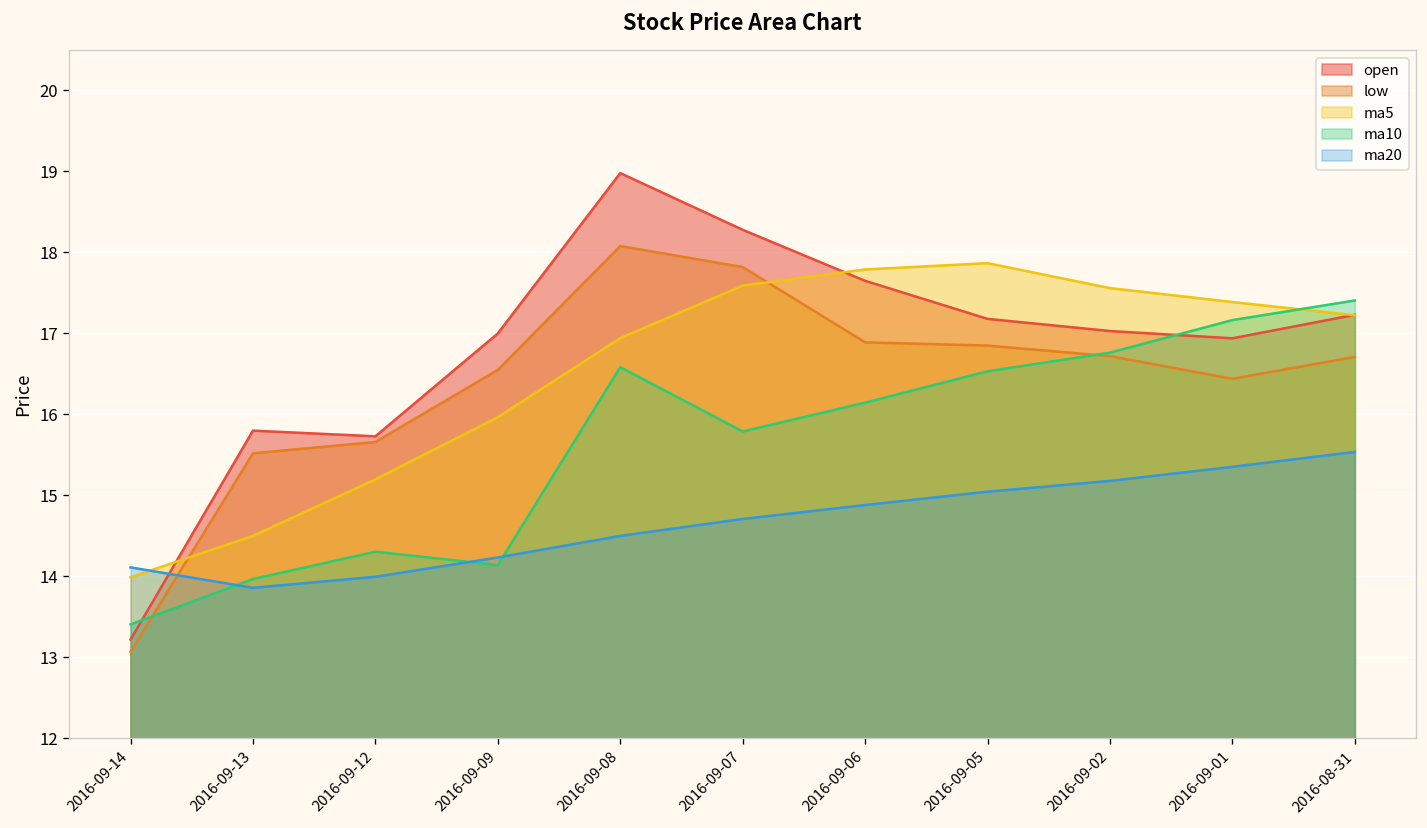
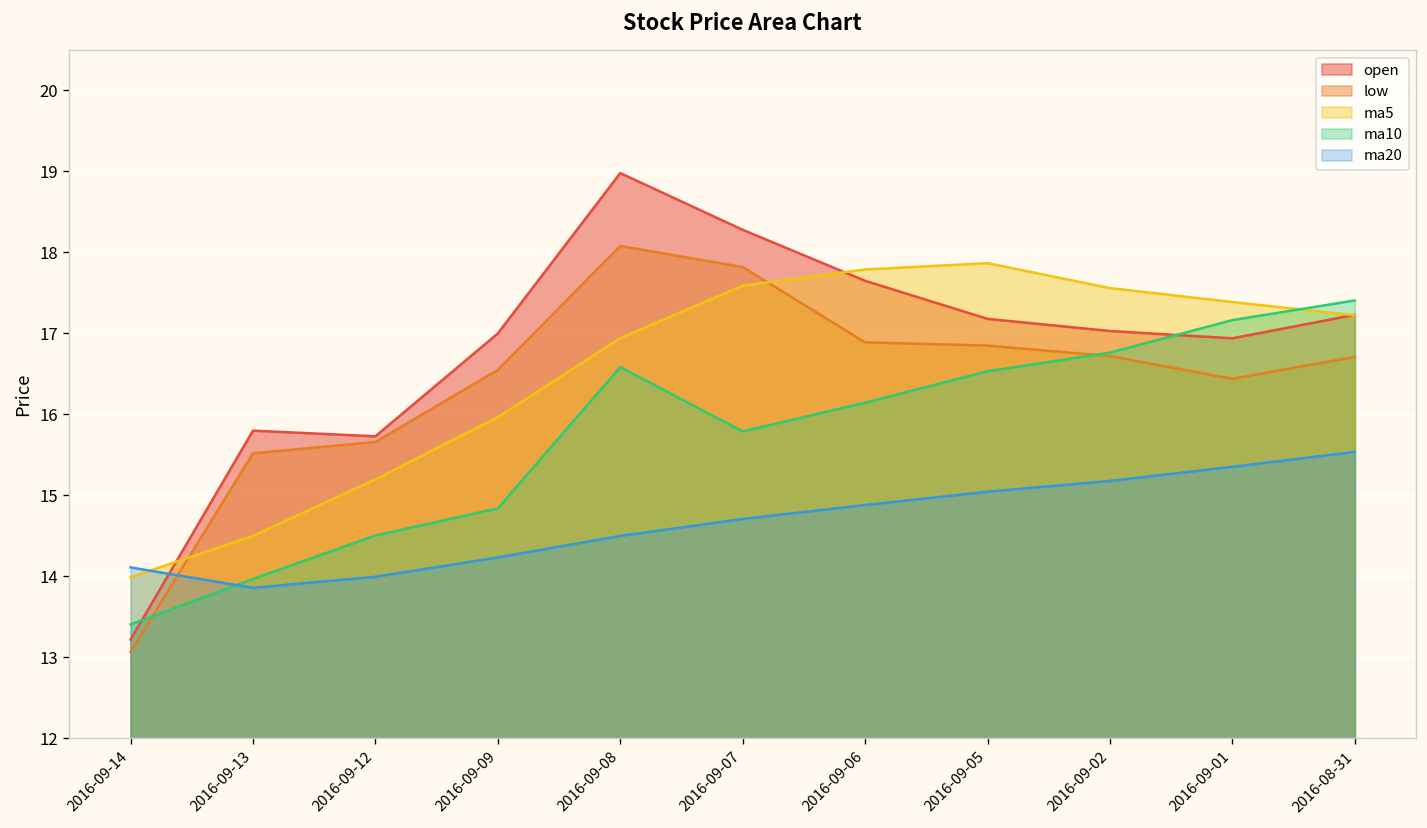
ma10, 2016-09-12: 14.3 -> 14.5
ma10, 2016-09-09: 14.1 -> 14.8
